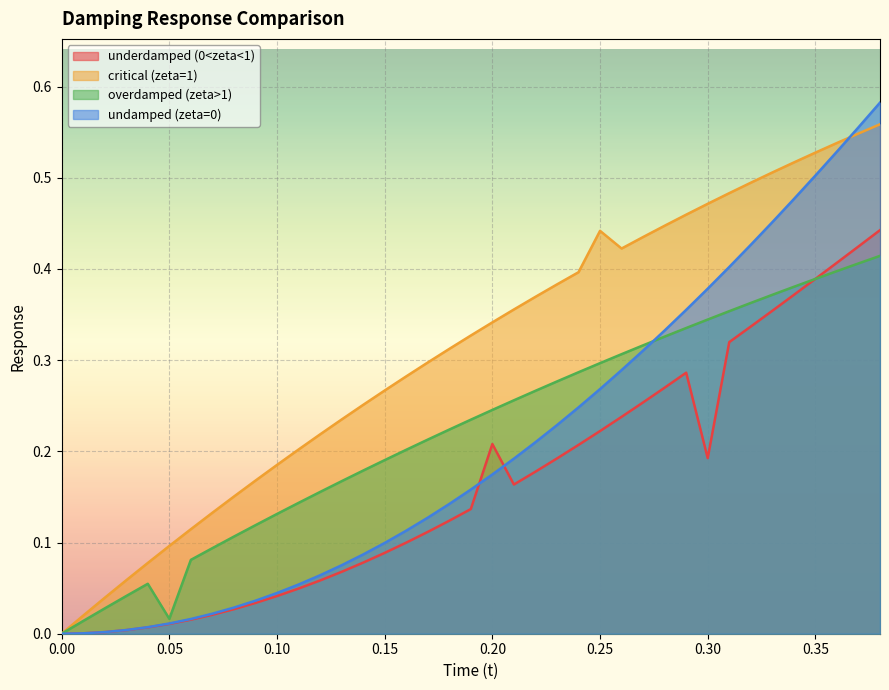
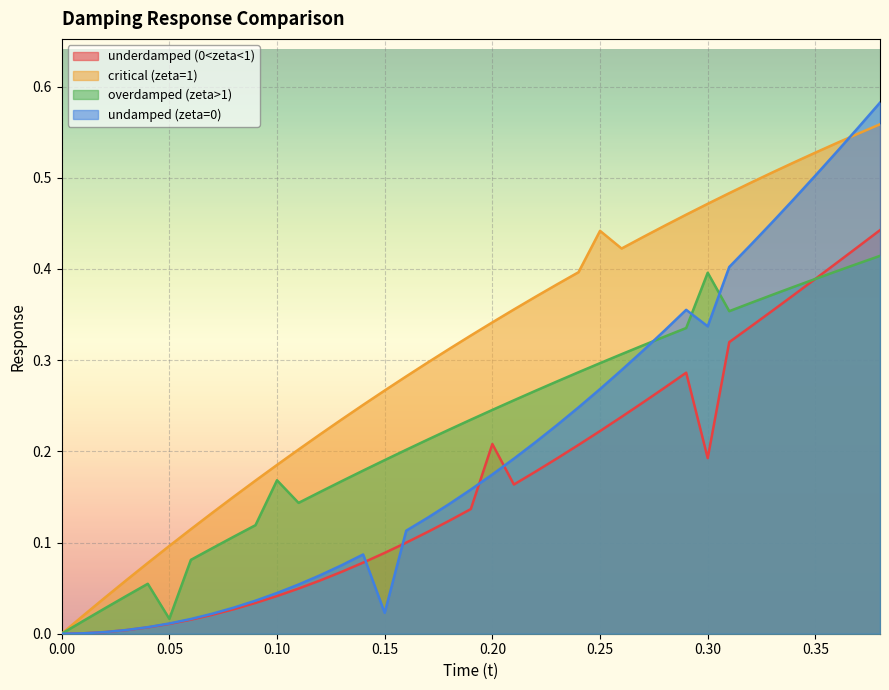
overdamped (zeta>1), 0.10: 0.13 -> 0.17
undamped (zeta=0), 0.15: 0.10 -> 0.02
overdamped (zeta>1), 0.30: 0.34 -> 0.40
undamped (zeta=0), 0.30: 0.38 -> 0.34
